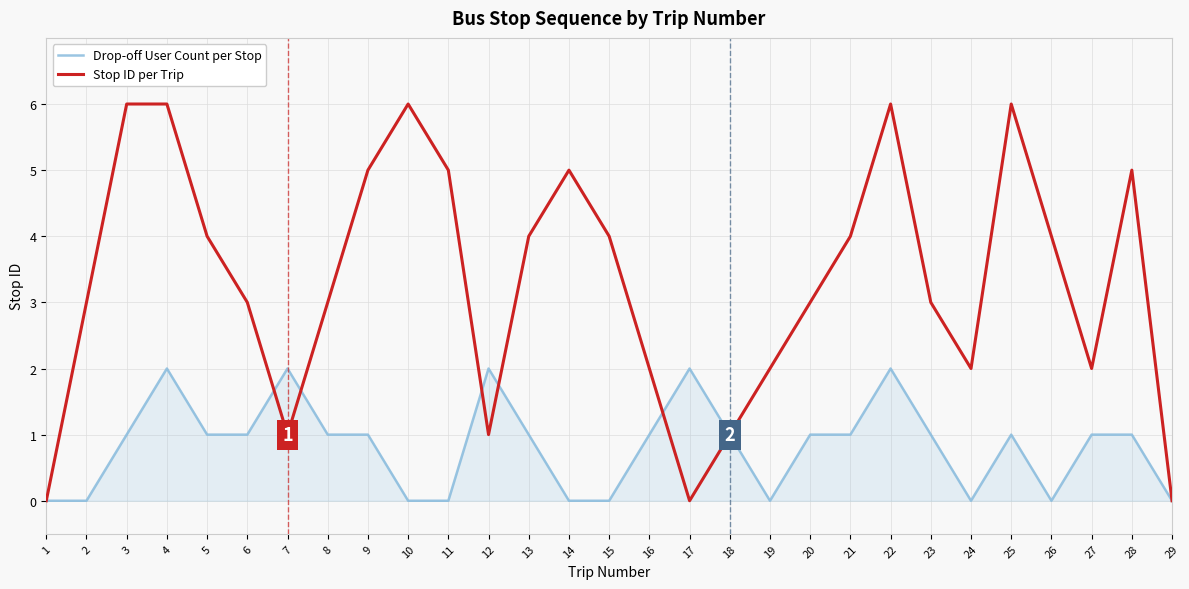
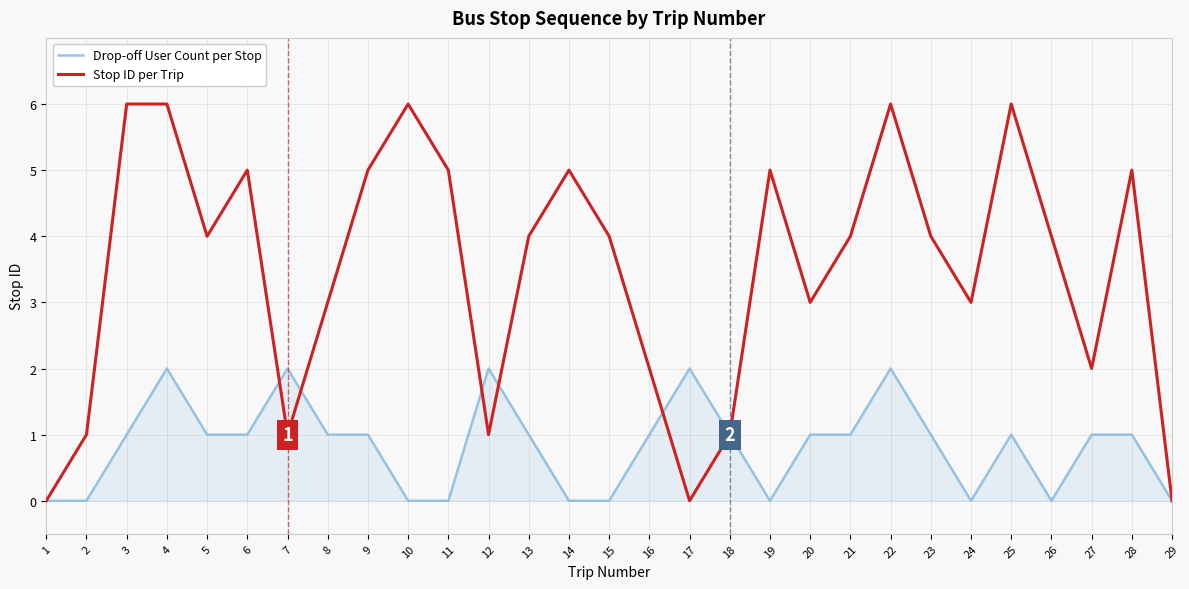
Stop ID per Trip, 2: 3 -> 1
Stop ID per Trip, 6: 3 -> 5
Stop ID per Trip, 19: 2 -> 5
Stop ID per Trip, 23: 3 -> 4
Stop ID per Trip, 24: 2 -> 3
